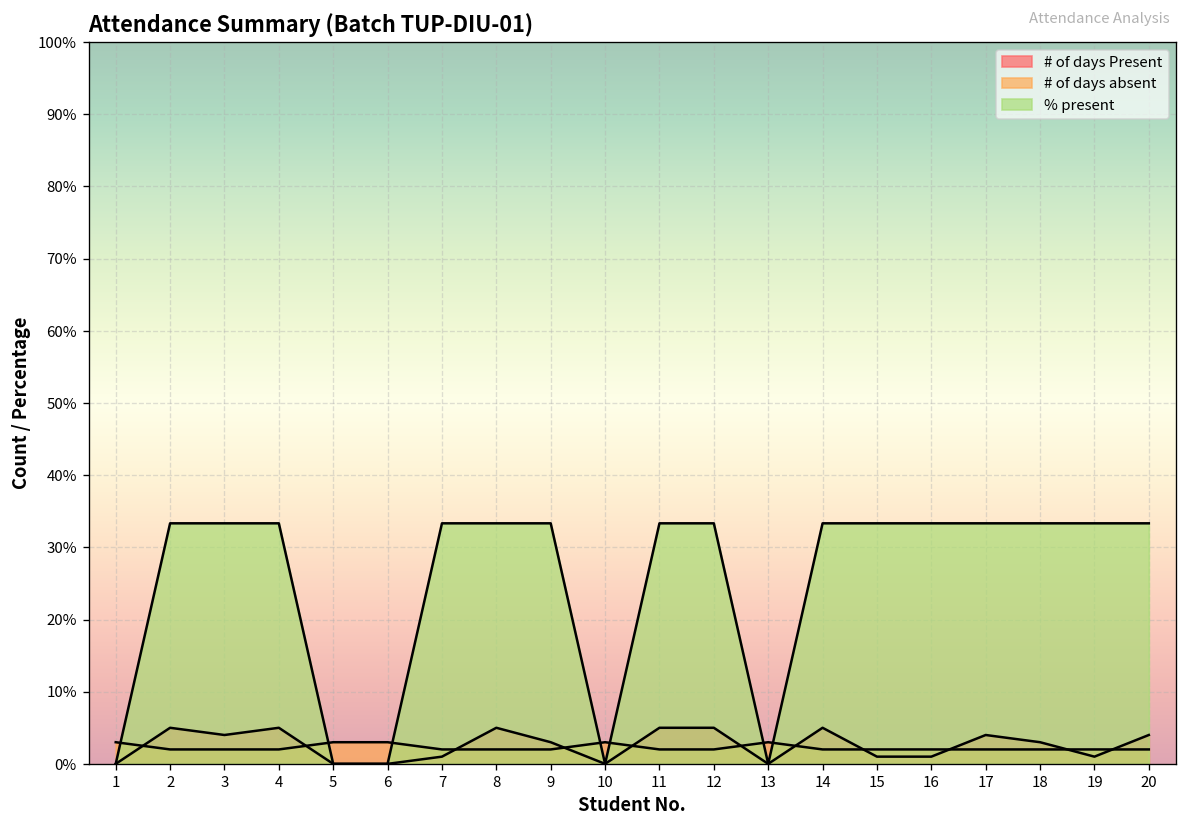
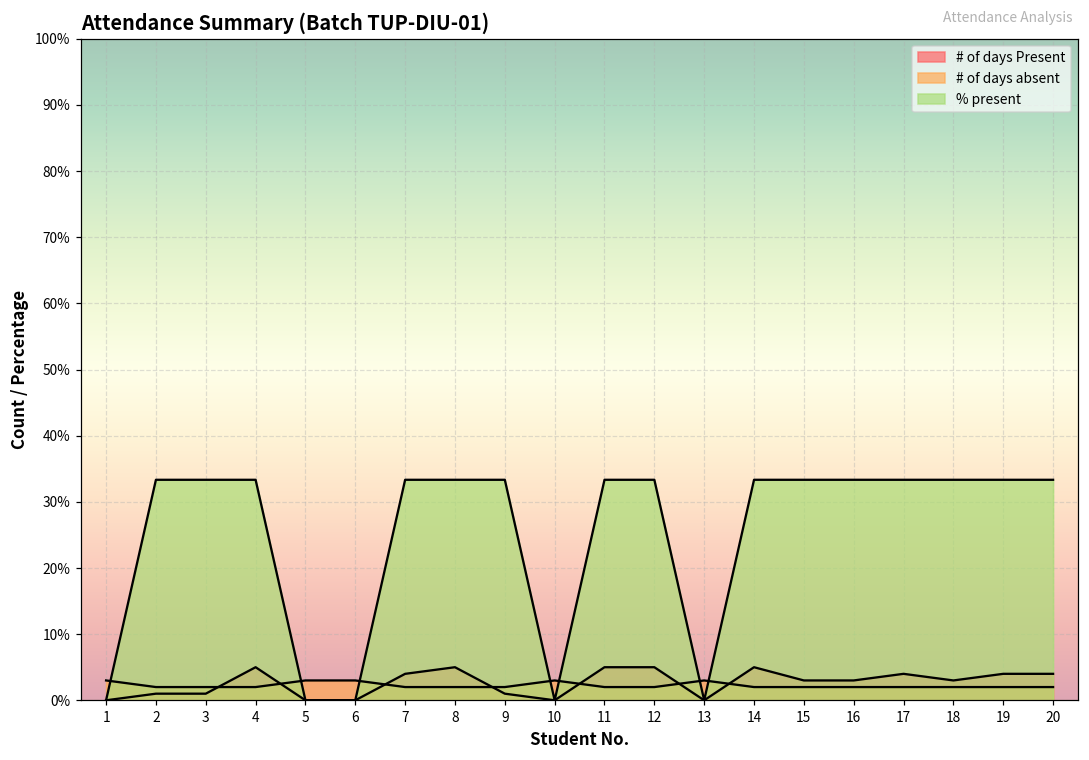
# of days Present, 2: 5% -> 1%
# of days Present, 3: 4% -> 1%
# of days Present, 7: 1% -> 4%
# of days Present, 9: 3% -> 1%
# of days Present, 15: 1% -> 3%
# of days Present, 16: 1% -> 3%
# of days Present, 19: 1% -> 4%
